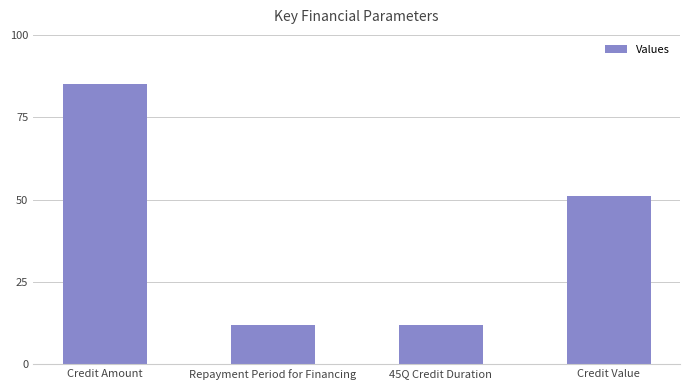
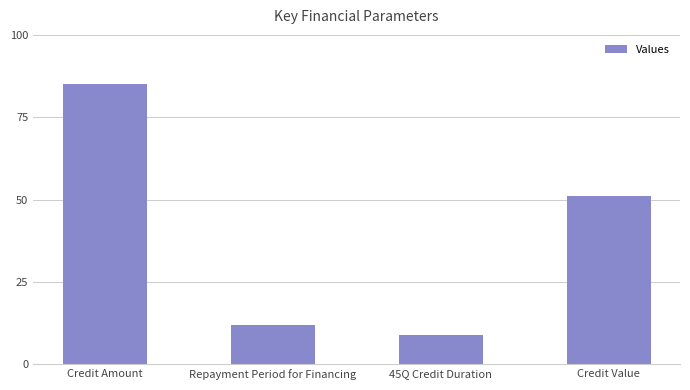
45Q Credit Duration: 12 -> 9
